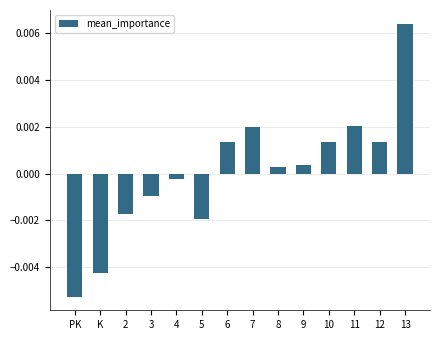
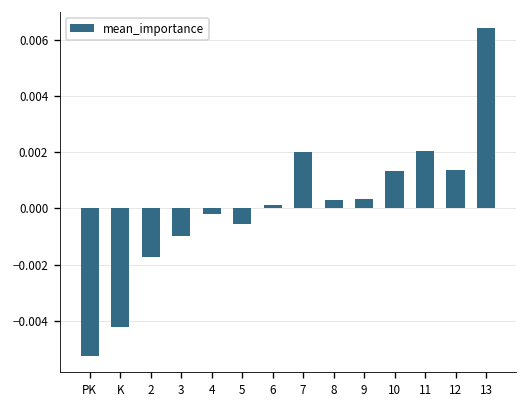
5: -0.0020 -> -0.0006
6: 0.0014 -> 0.0001
